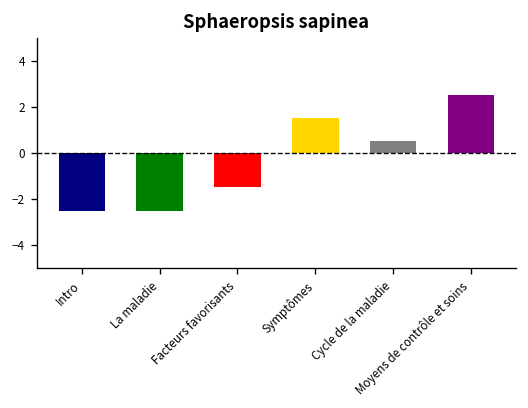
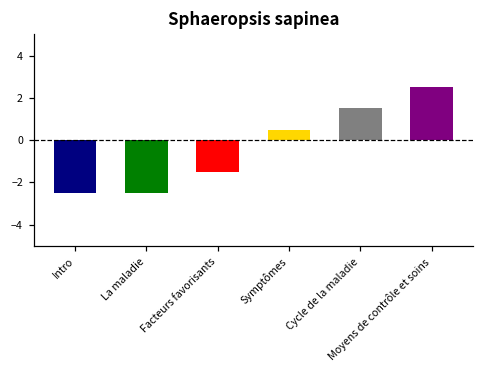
Symptômes: 1.5 -> 0.5
Cycle de la maladie: 0.5 -> 1.5
